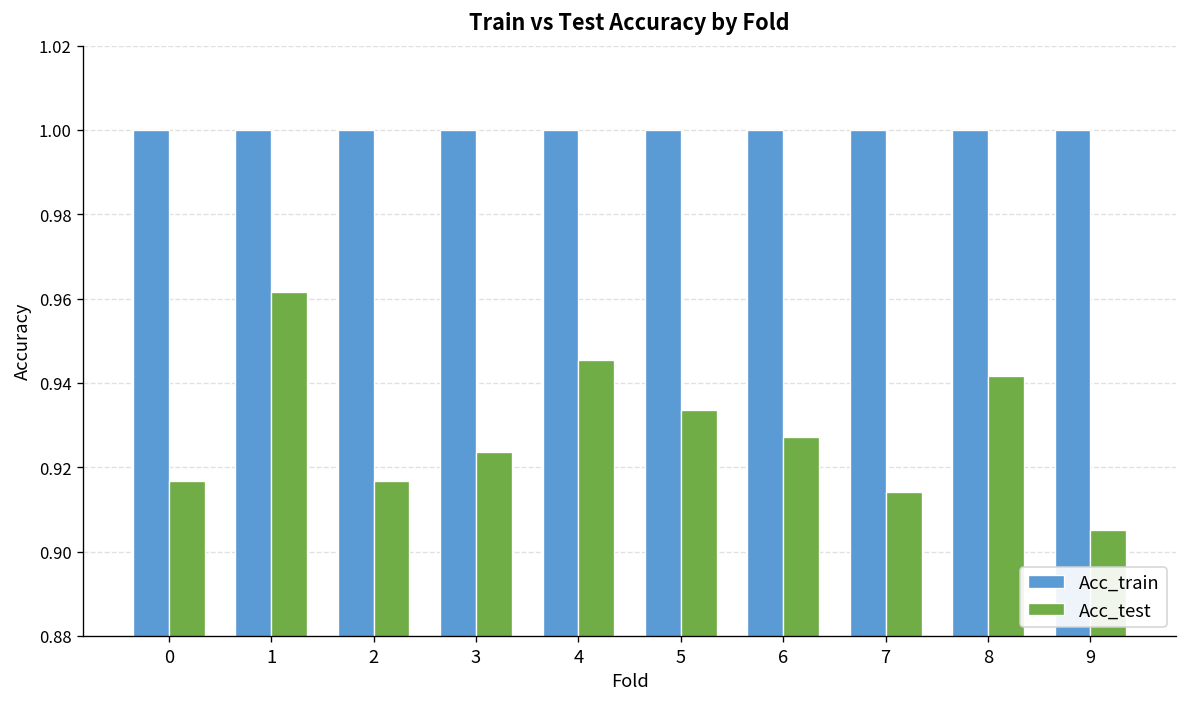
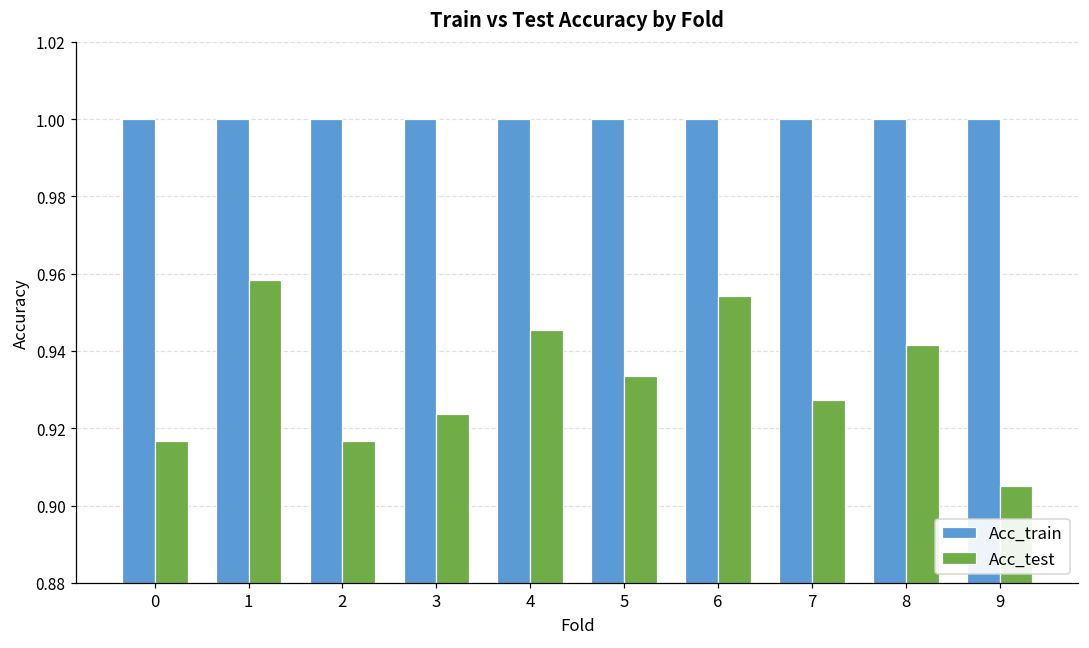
Acc_test, 1: 0.962 -> 0.958
Acc_test, 6: 0.927 -> 0.954
Acc_test, 7: 0.914 -> 0.927
